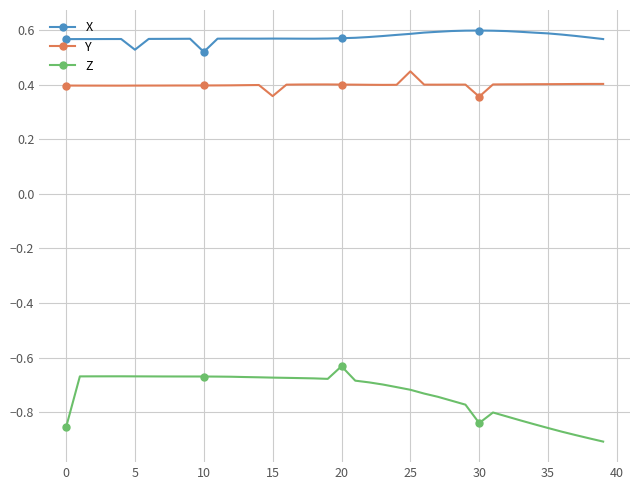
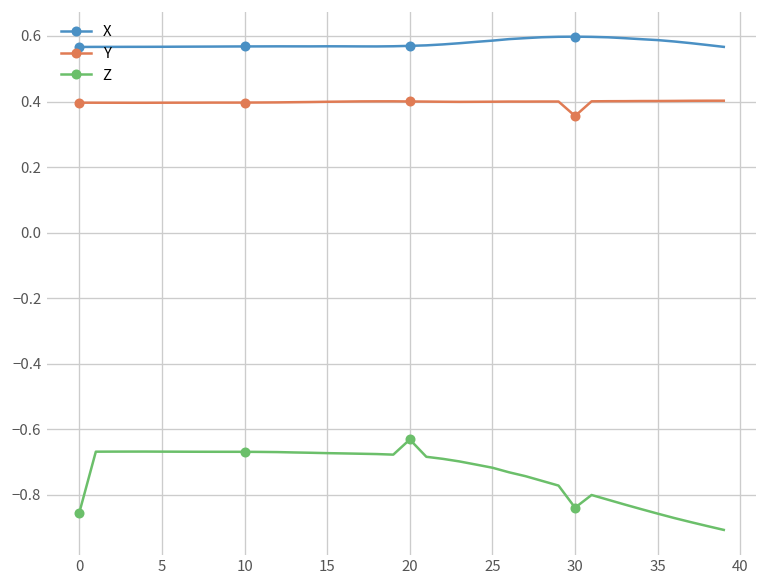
X, 5: 0.53 -> 0.57
X, 10: 0.52 -> 0.57
Y, 15: 0.36 -> 0.40
Y, 25: 0.45 -> 0.40
